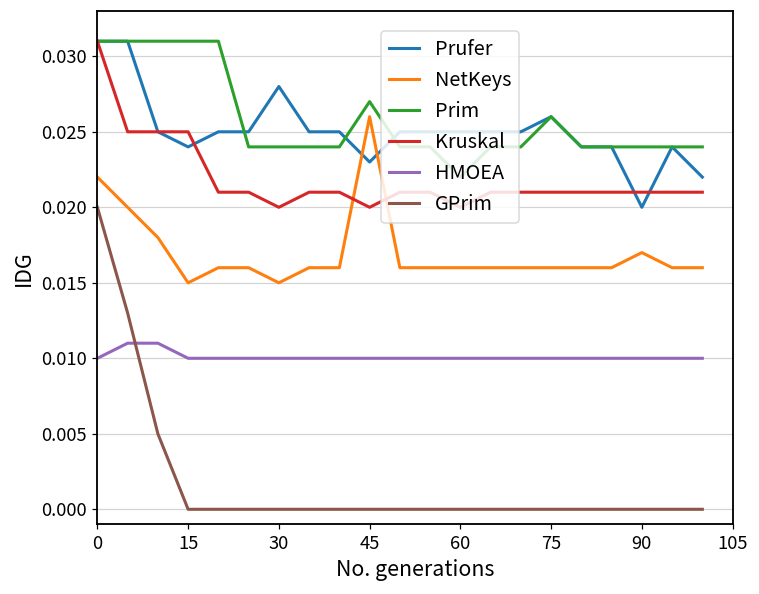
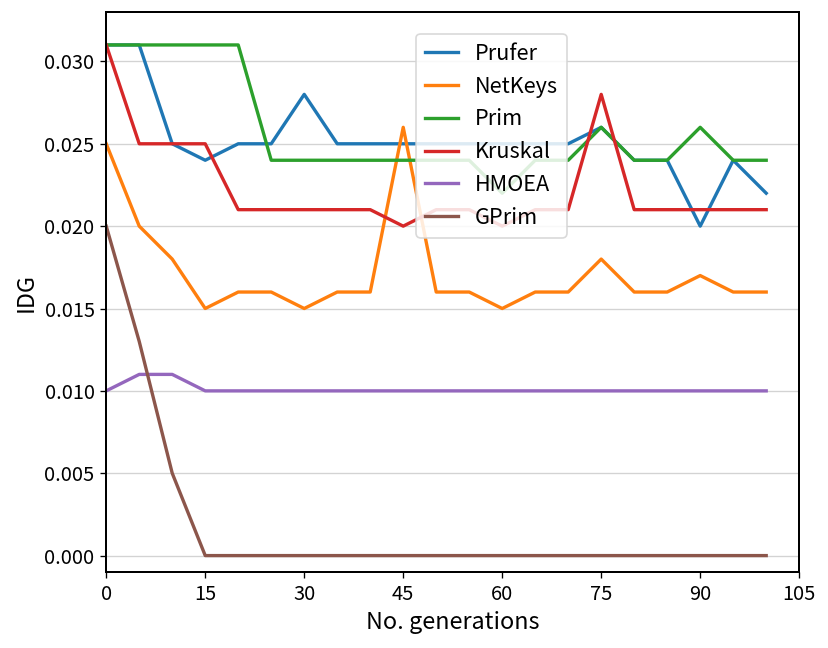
NetKeys, 0: 0.022 -> 0.025
Kruskal, 30: 0.020 -> 0.021
Prufer, 45: 0.023 -> 0.025
Prim, 45: 0.027 -> 0.024
NetKeys, 60: 0.016 -> 0.015
NetKeys, 75: 0.016 -> 0.018
Kruskal, 75: 0.021 -> 0.028
Prim, 90: 0.024 -> 0.026
